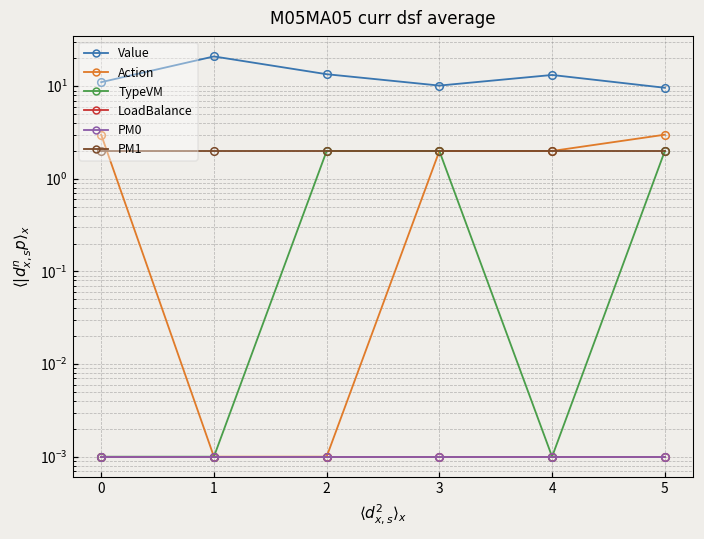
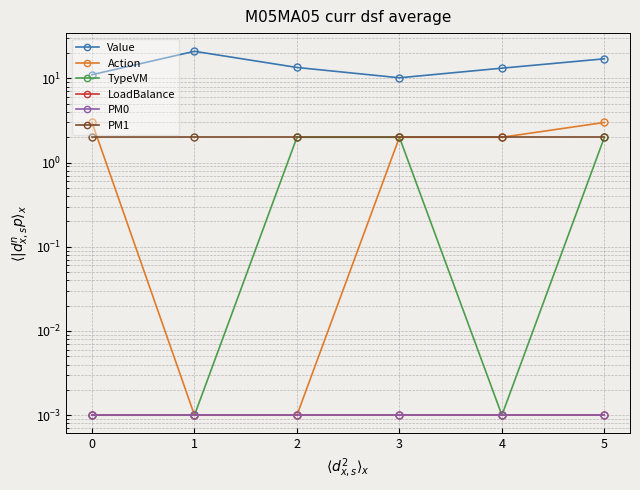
Value, 5: 10 -> 17
